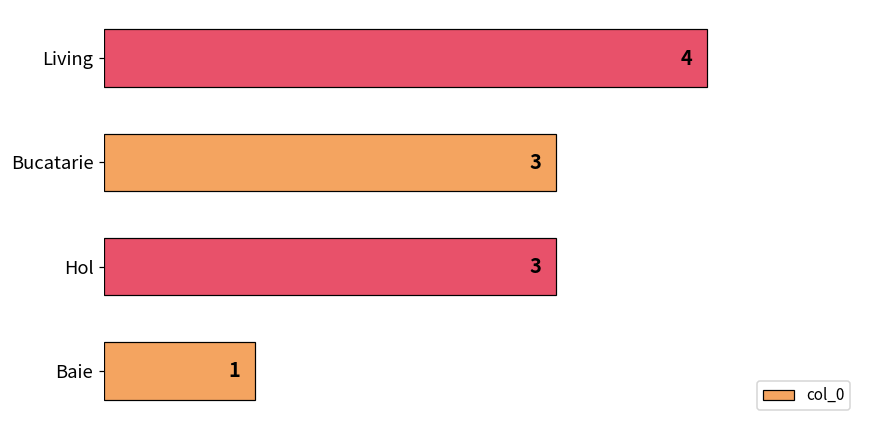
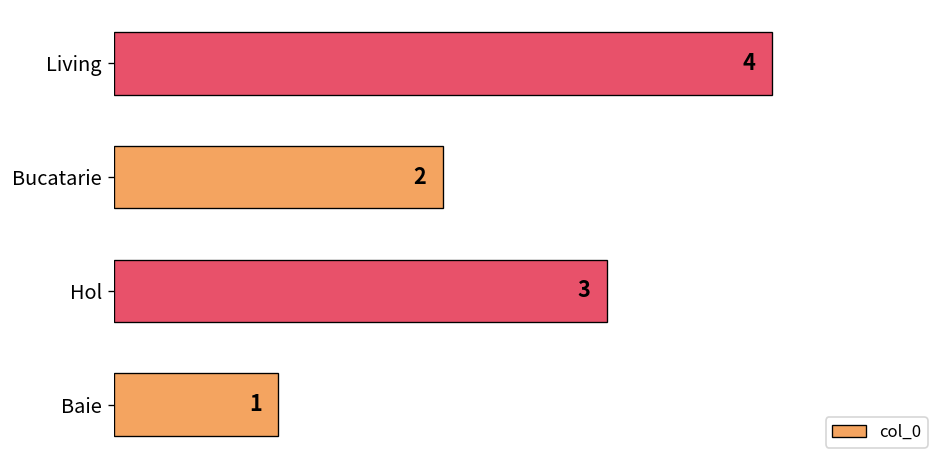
Bucatarie: 3 -> 2
